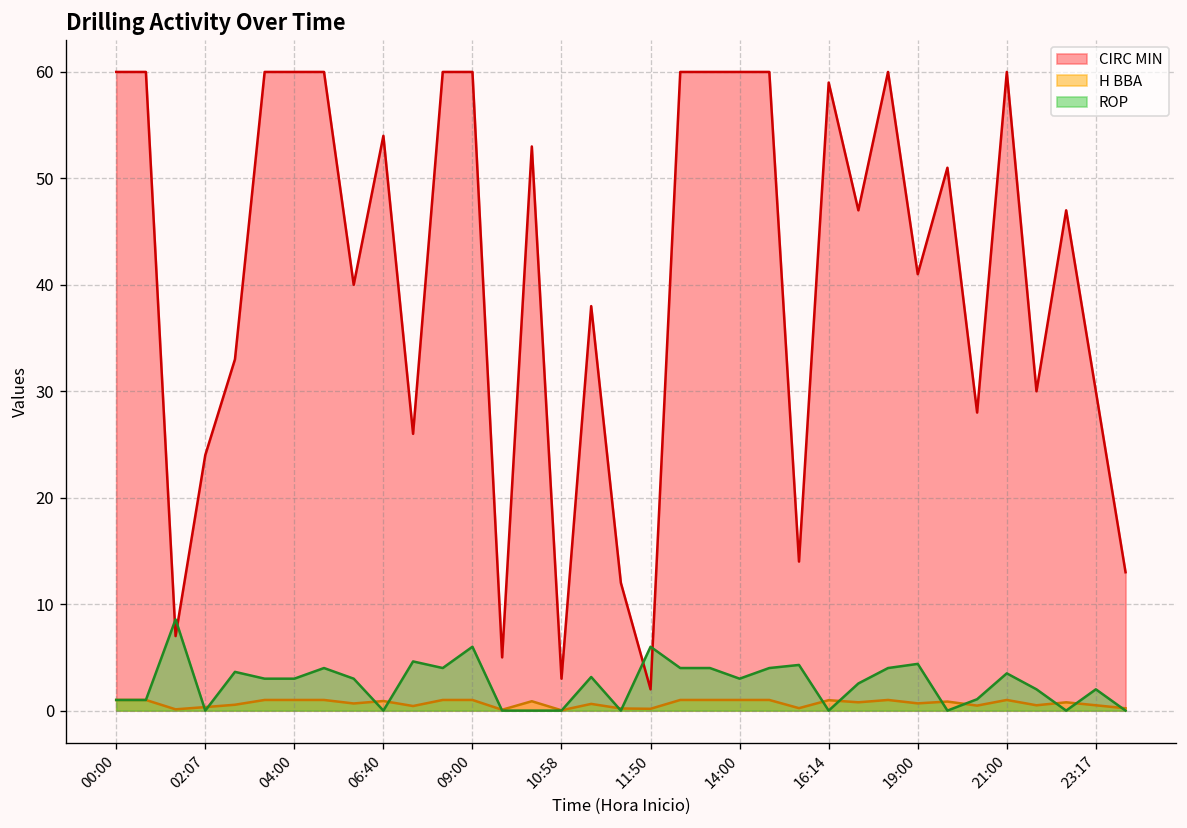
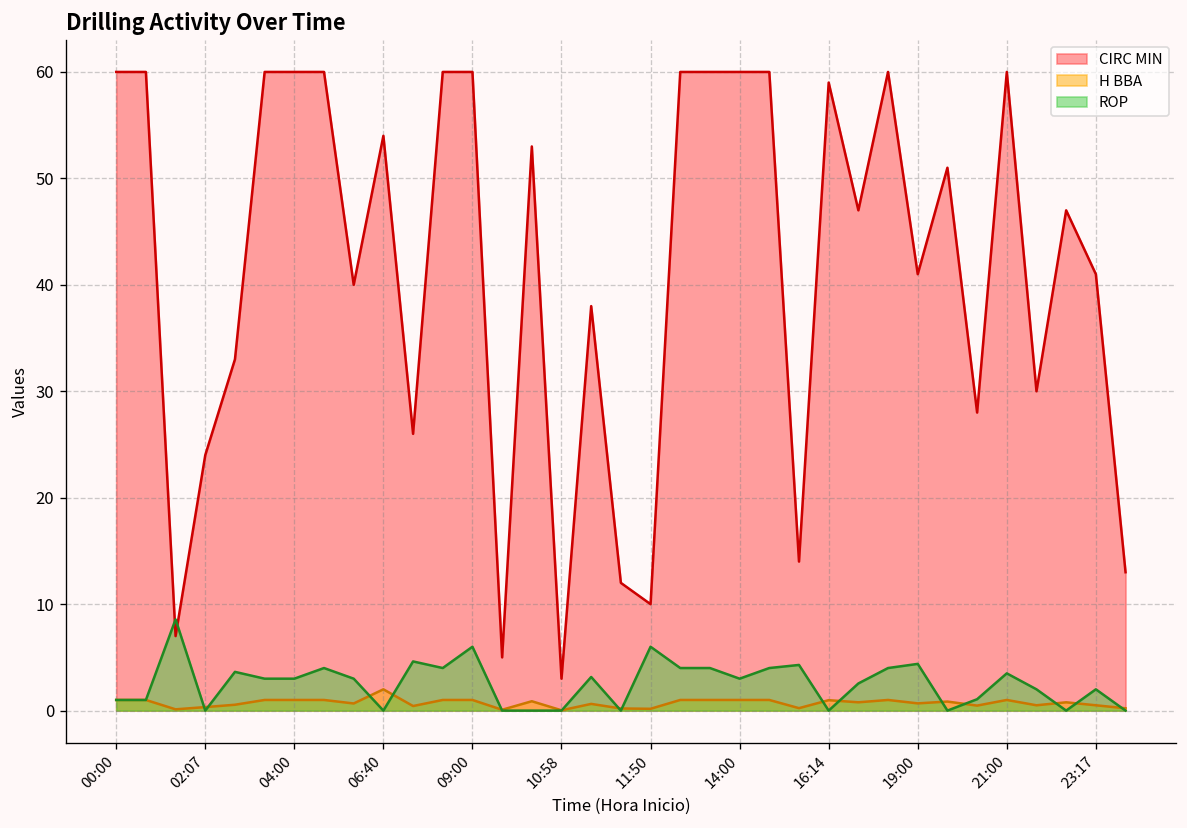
H BBA, 06:40: 1 -> 2
CIRC MIN, 11:50: 2 -> 10
CIRC MIN, 23:17: 30 -> 41
